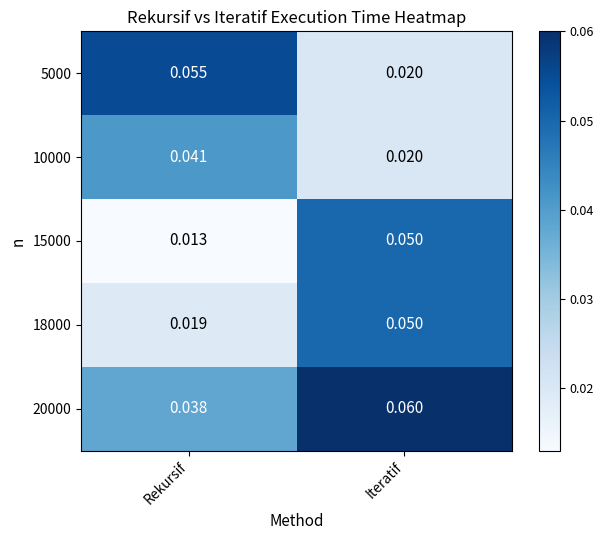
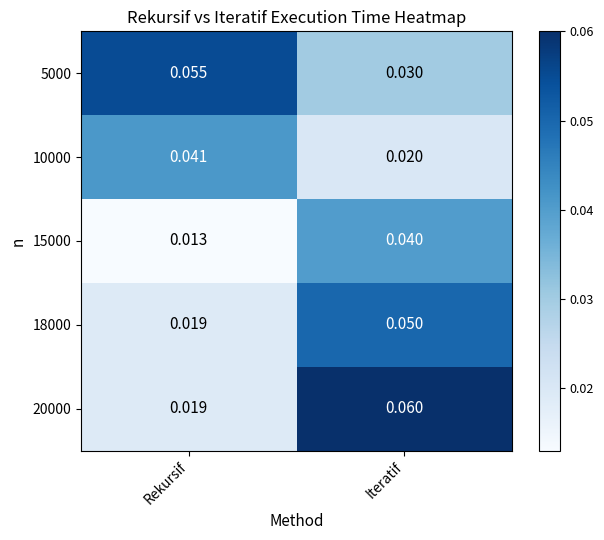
5000, Iteratif: 0.020 -> 0.030
15000, Iteratif: 0.050 -> 0.040
20000, Rekursif: 0.038 -> 0.019
